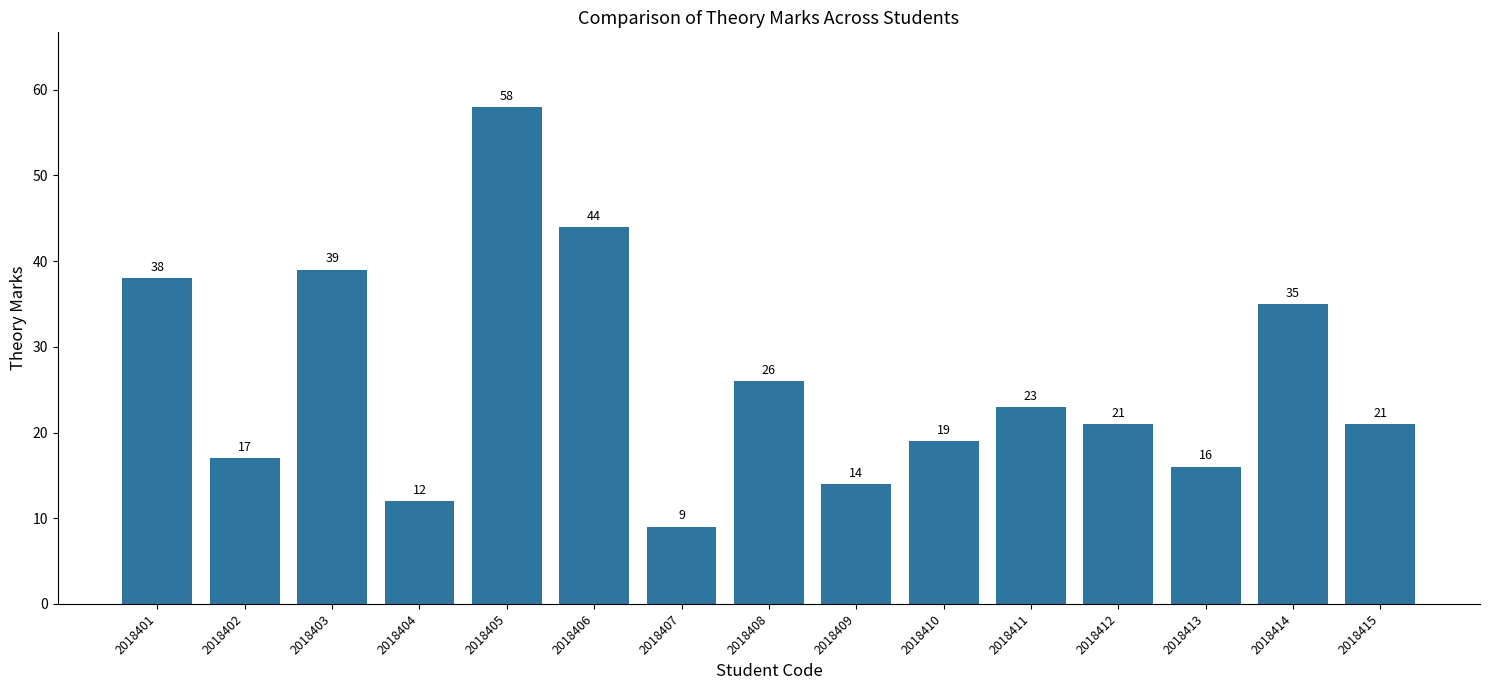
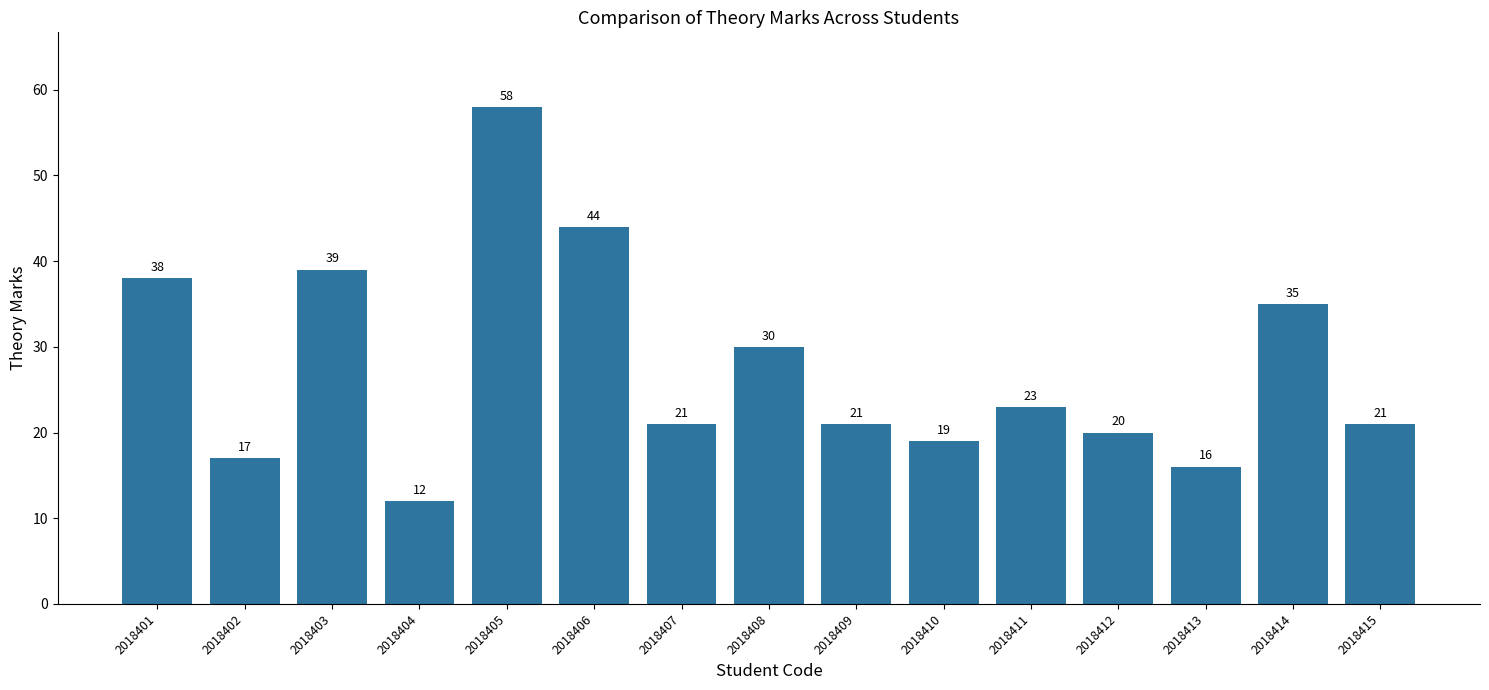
2018407: 9 -> 21
2018408: 26 -> 30
2018409: 14 -> 21
2018412: 21 -> 20
